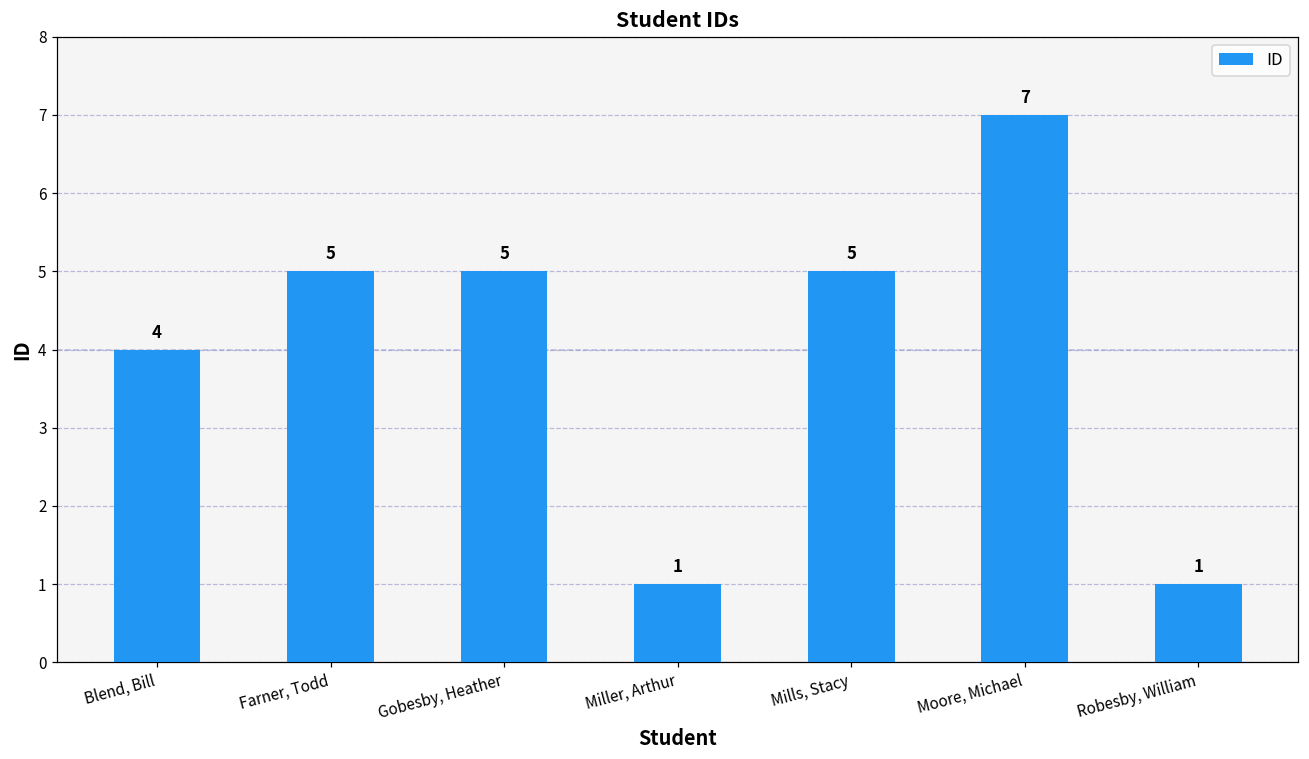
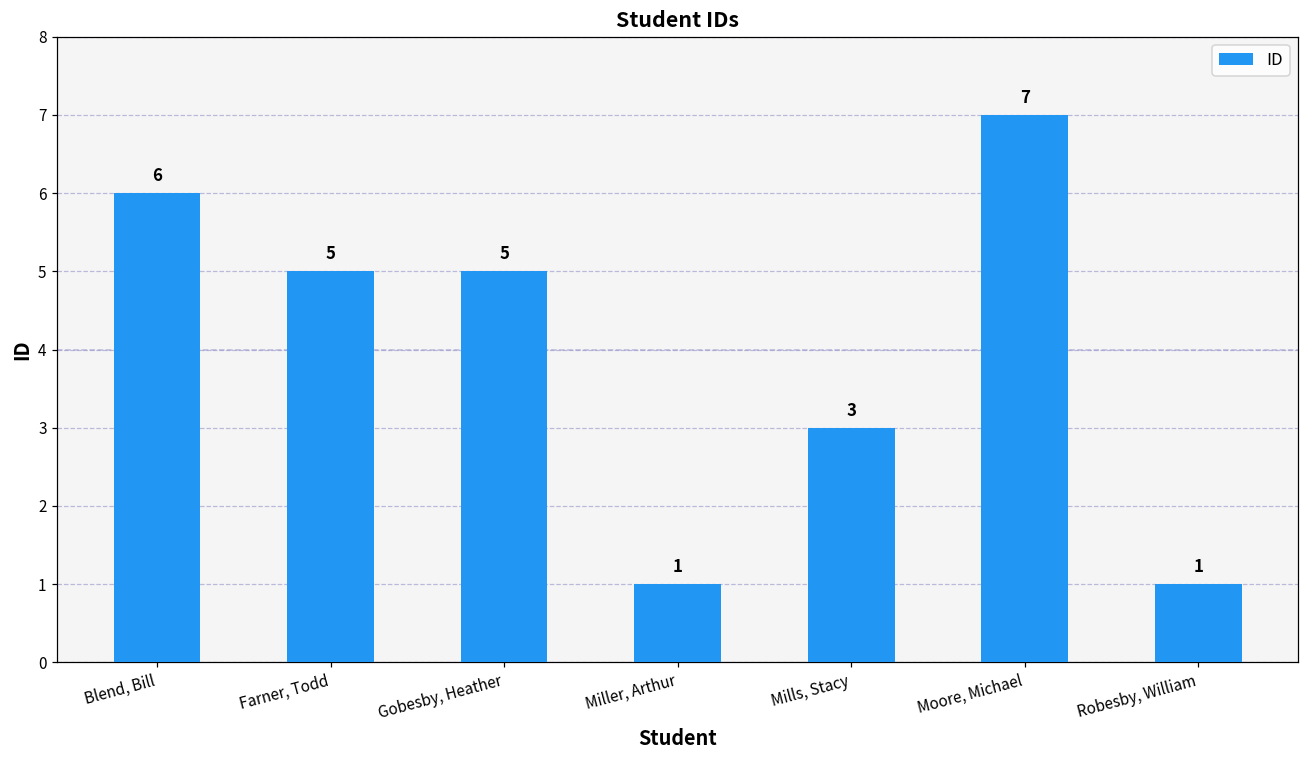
Blend, Bill: 4 -> 6
Mills, Stacy: 5 -> 3
